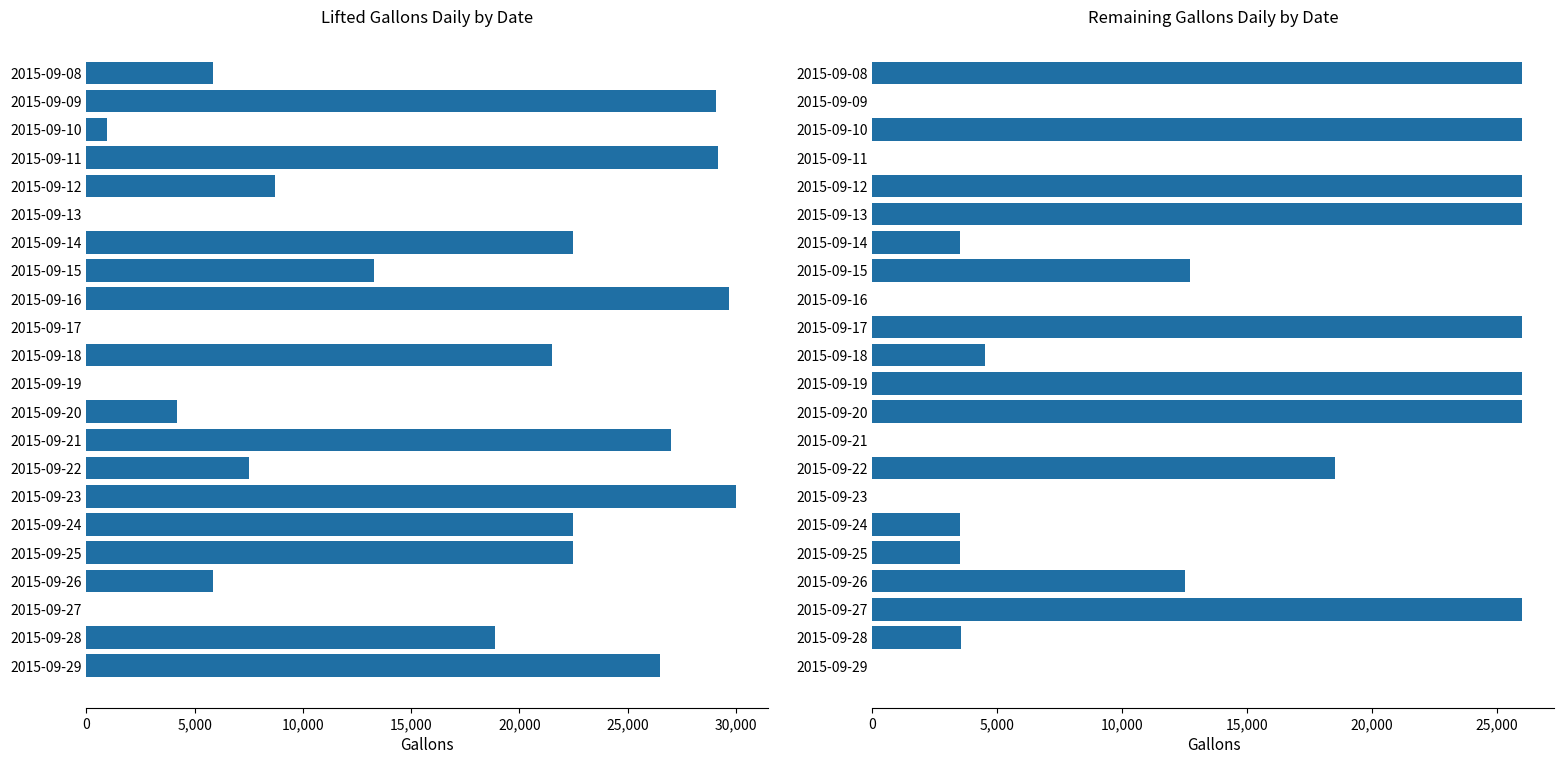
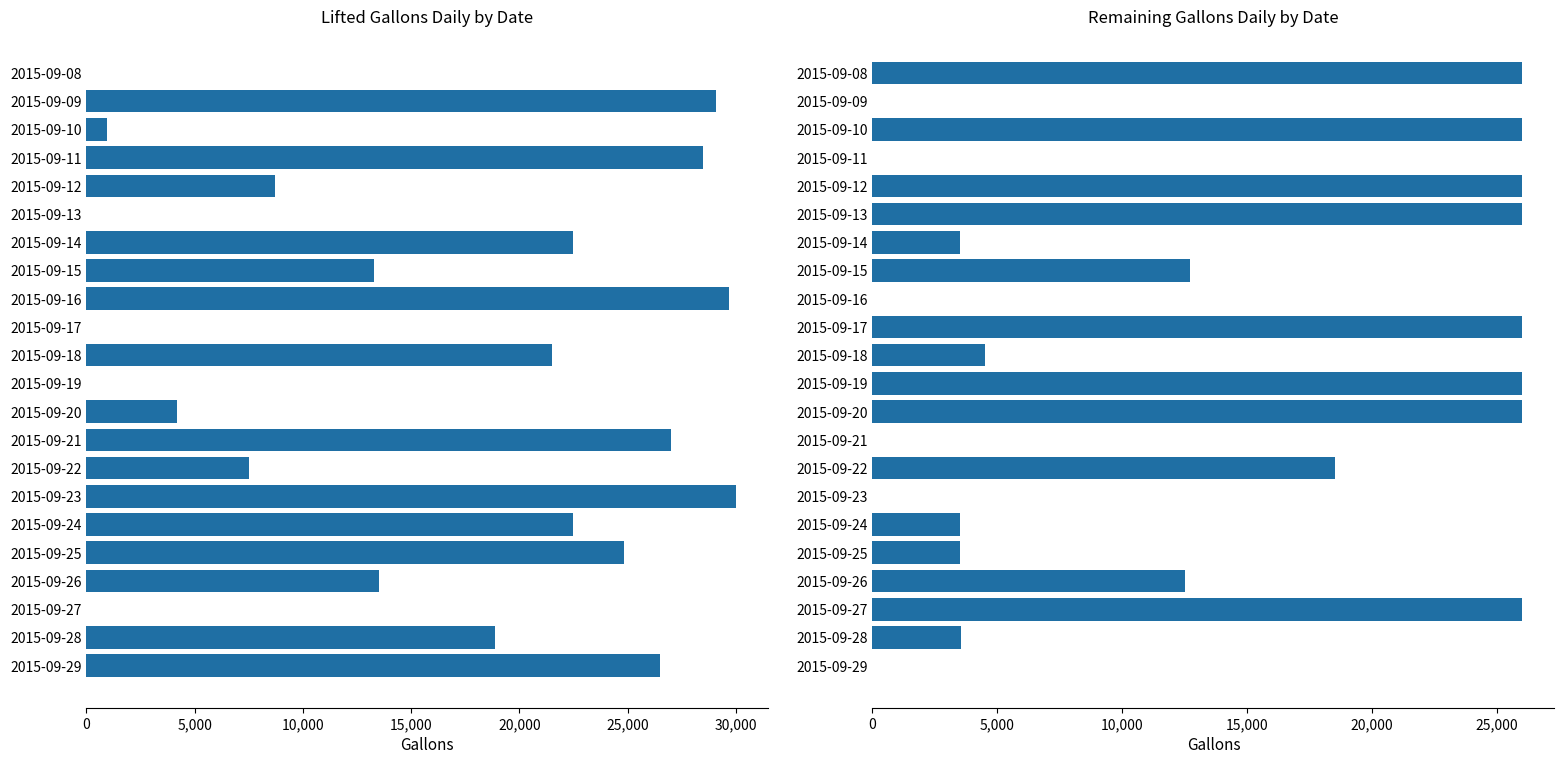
Lifted Gallons Daily by Date, 2015-09-08: 5,800 -> 0
Lifted Gallons Daily by Date, 2015-09-11: 29,200 -> 28,500
Lifted Gallons Daily by Date, 2015-09-25: 22,500 -> 24,800
Lifted Gallons Daily by Date, 2015-09-26: 5,900 -> 13,500
